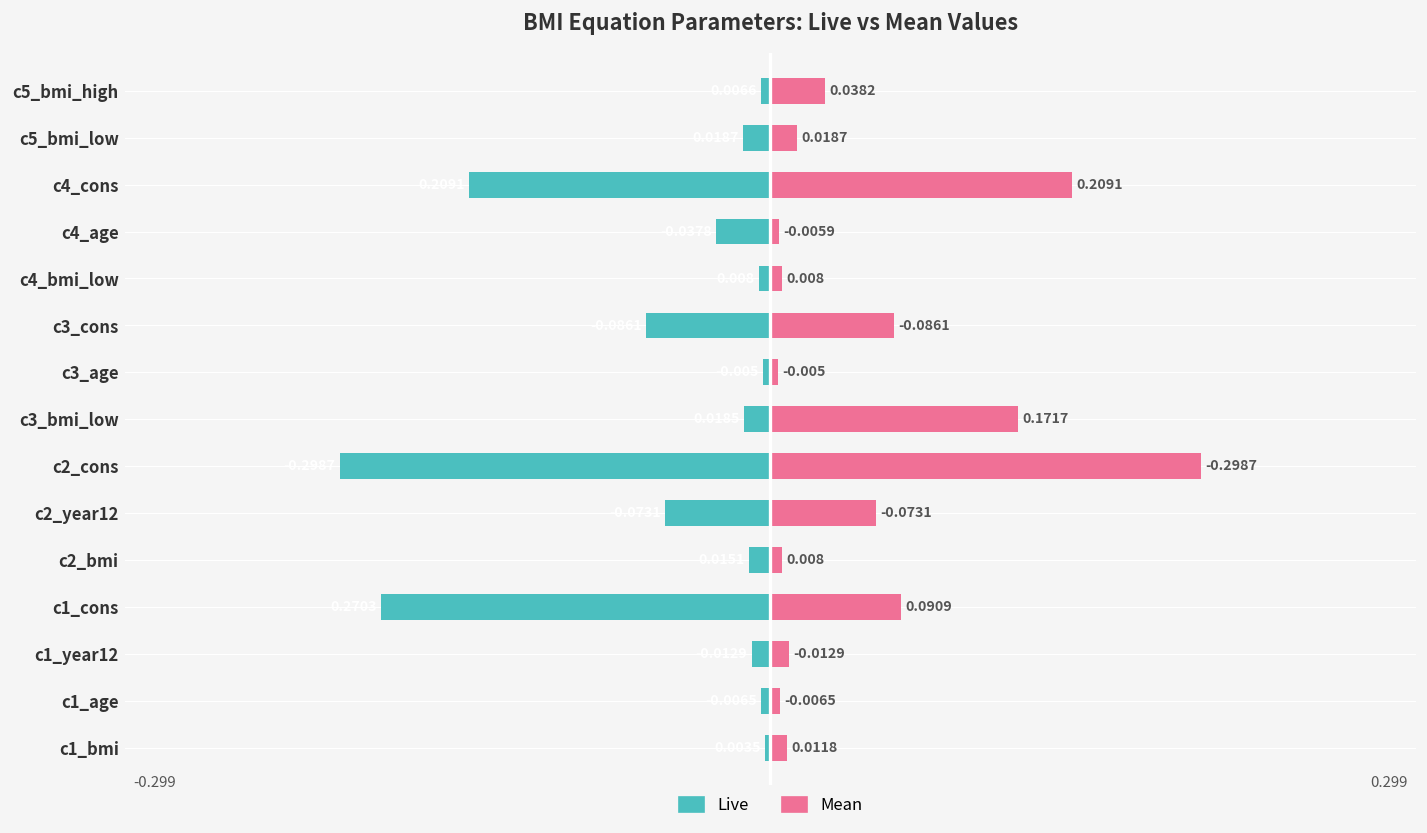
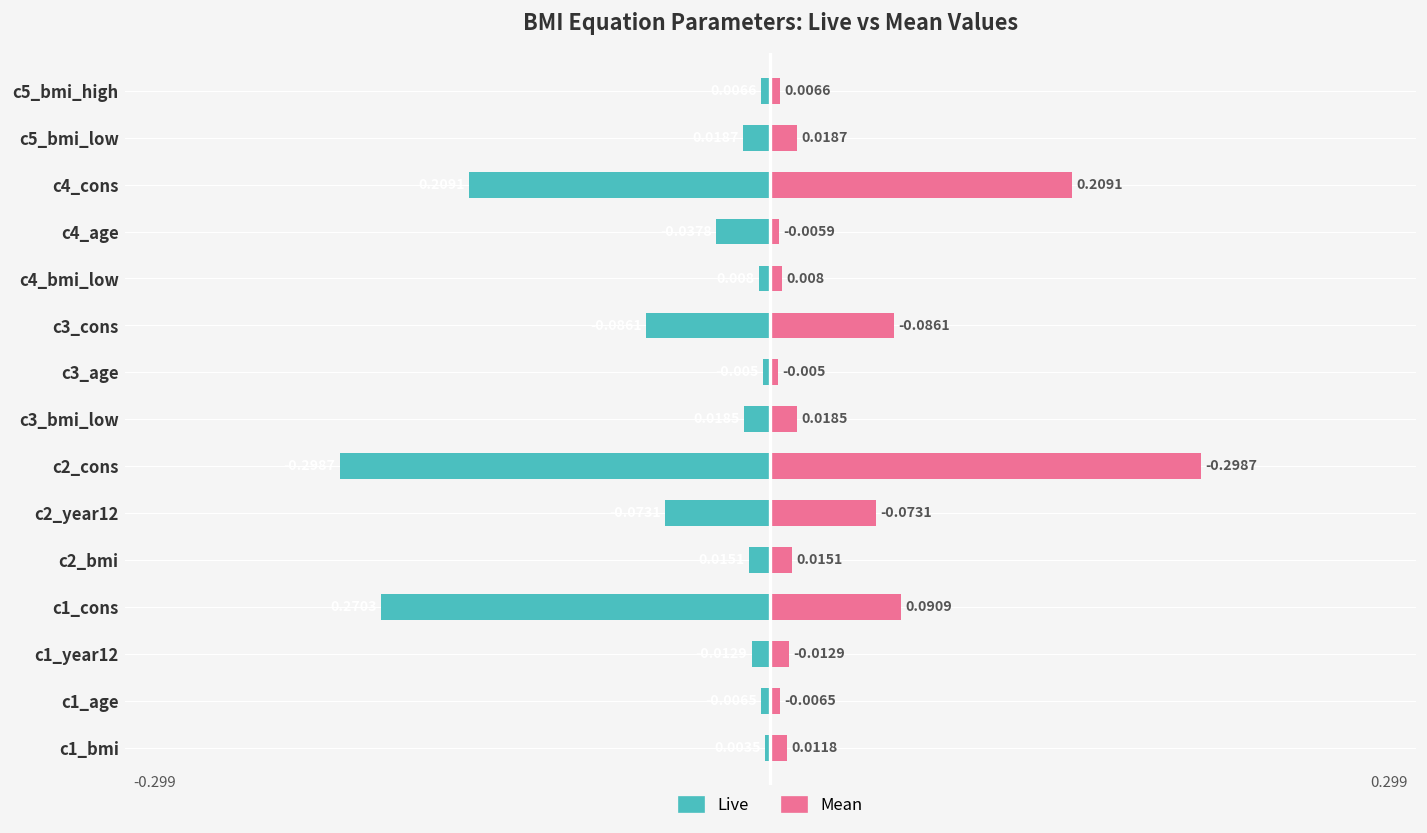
Mean, c5_bmi_high: 0.0382 -> 0.0066
Mean, c3_bmi_low: 0.1717 -> 0.0185
Mean, c2_bmi: 0.008 -> 0.0151
